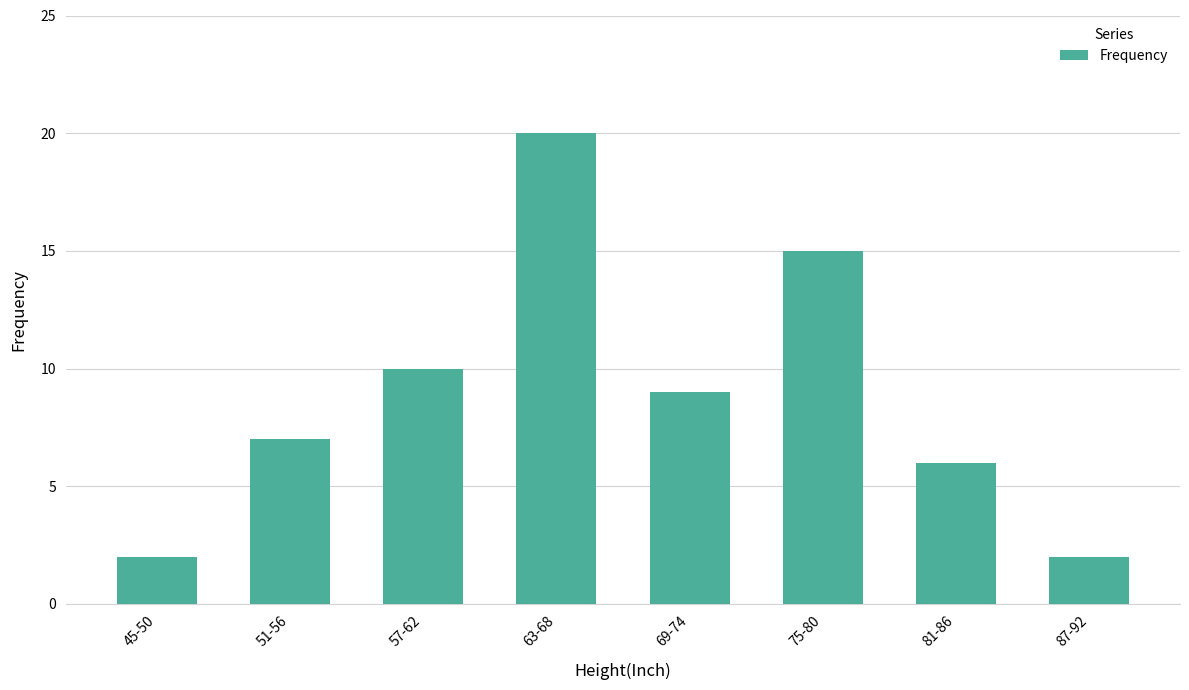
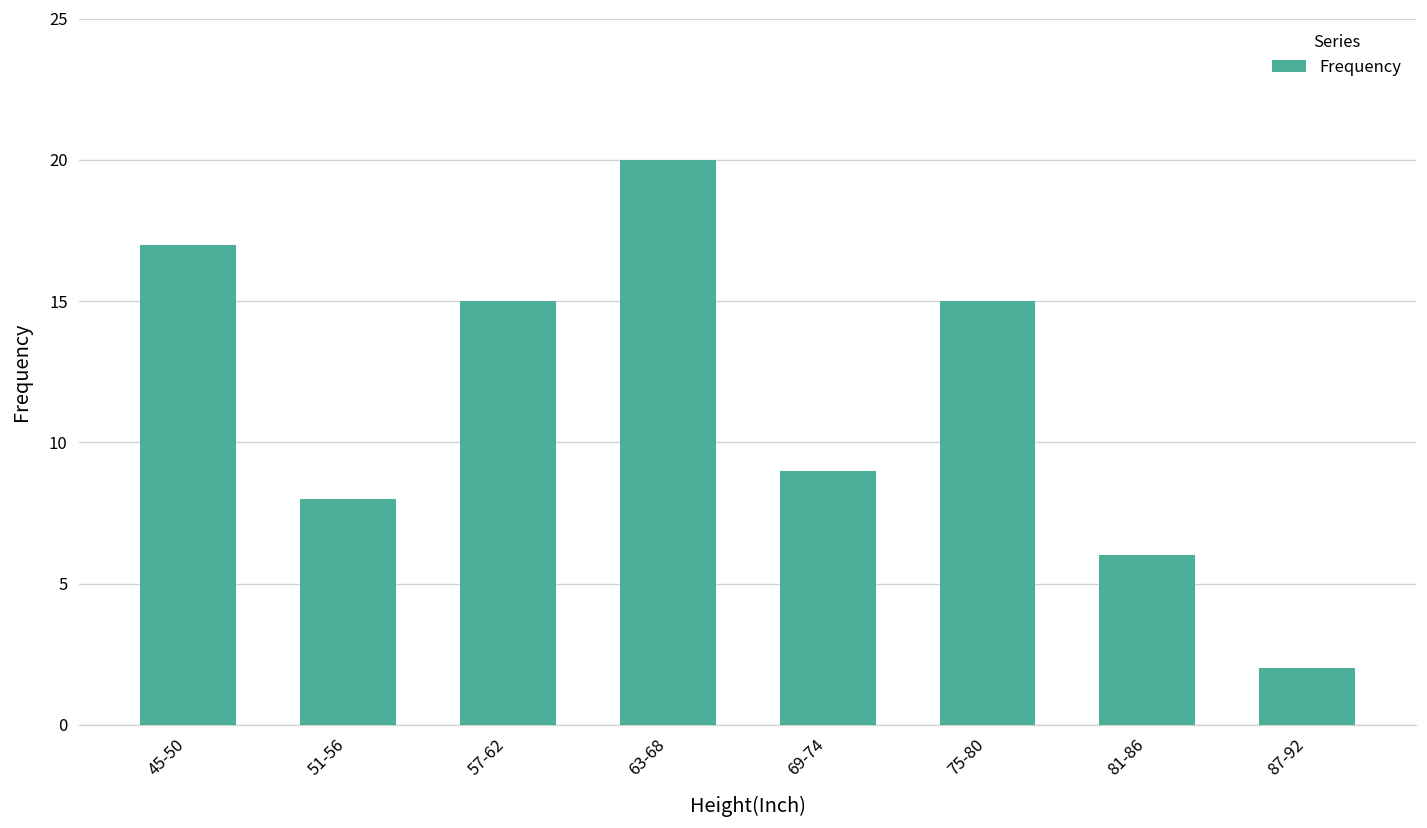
45-50: 2 -> 17
51-56: 7 -> 8
57-62: 10 -> 15
